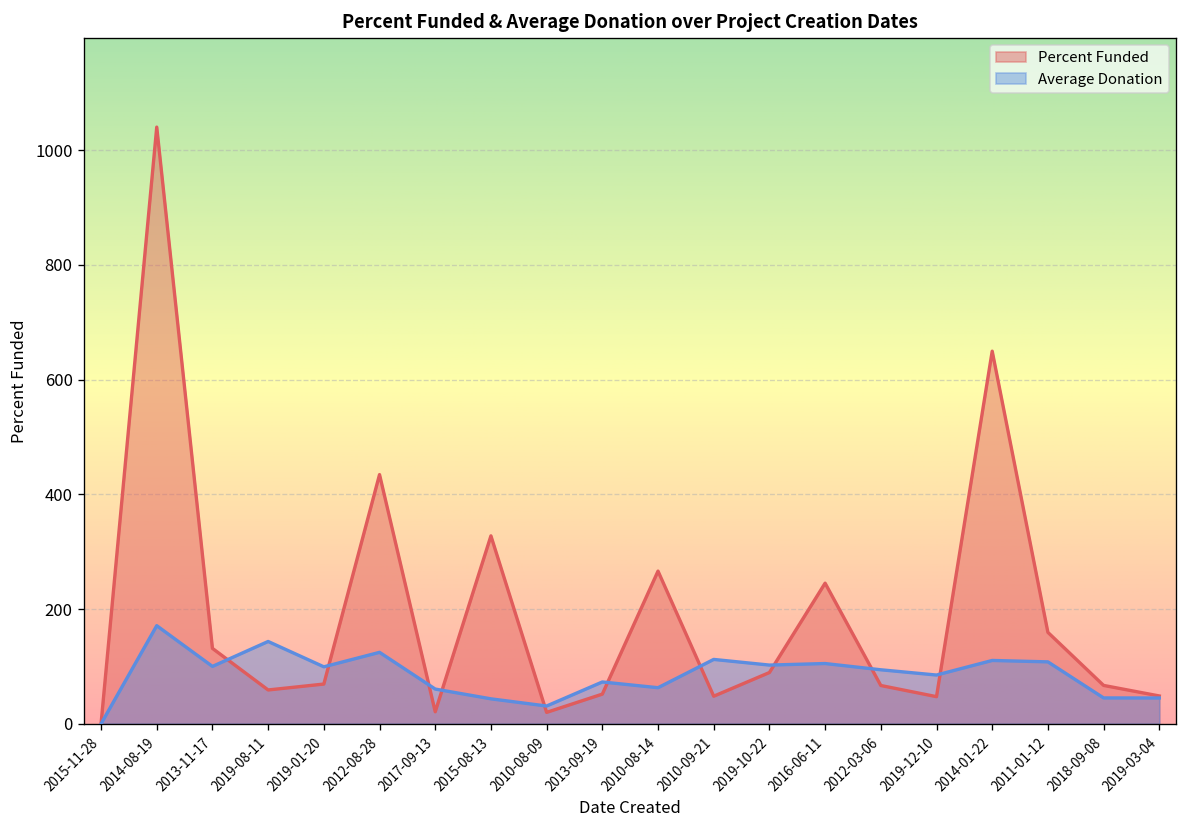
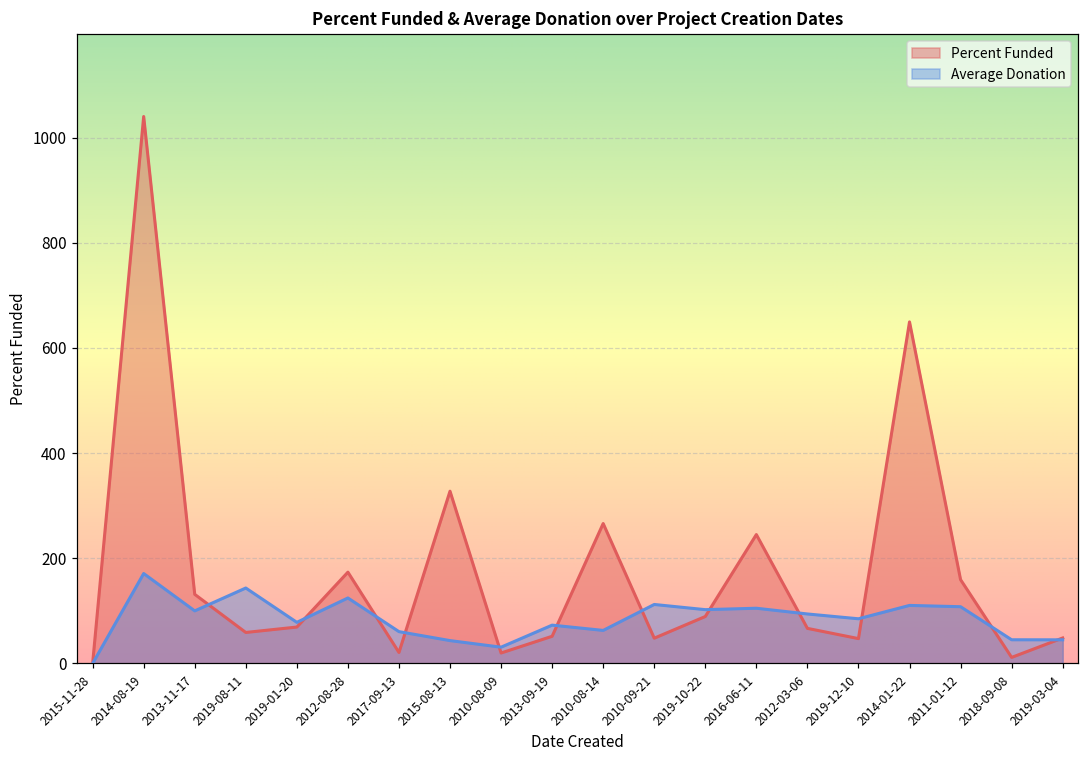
Average Donation, 2019-01-20: 100 -> 80
Percent Funded, 2012-08-28: 430 -> 170
Percent Funded, 2018-09-08: 70 -> 10
